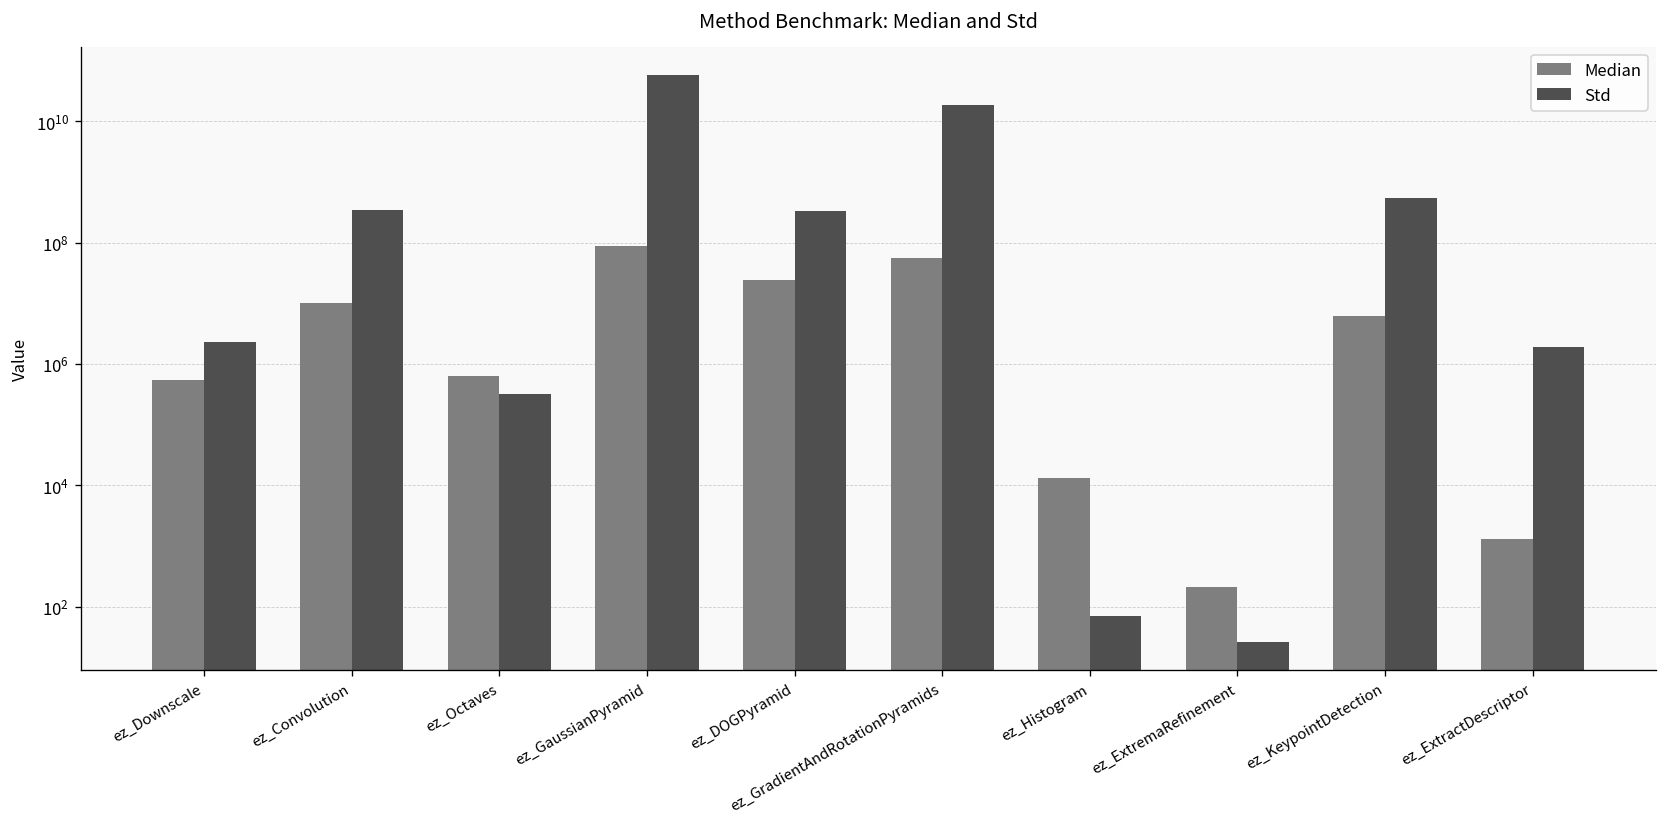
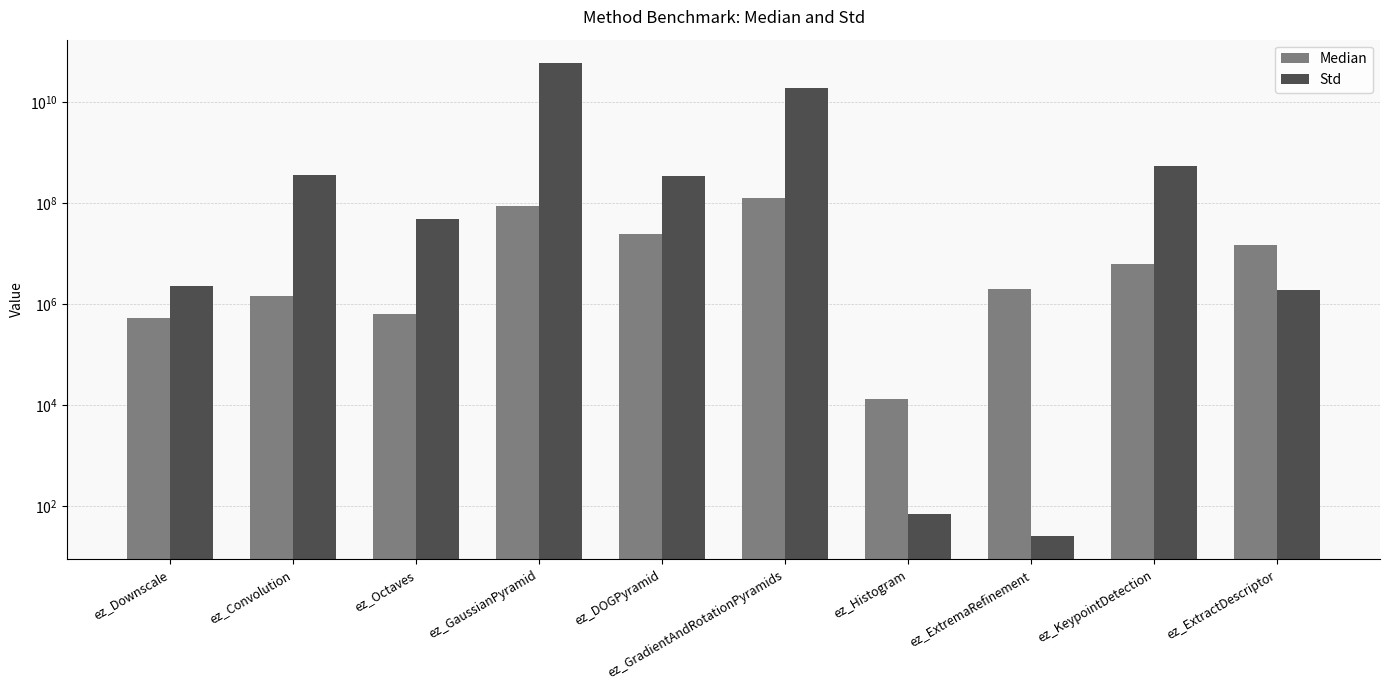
Median, ez_Convolution: 10000000 -> 1400000
Std, ez_Octaves: 300000 -> 50000000
Median, ez_GradientAndRotationPyramids: 50000000 -> 120000000
Median, ez_ExtremaRefinement: 210 -> 2000000
Median, ez_ExtractDescriptor: 1300 -> 15000000
